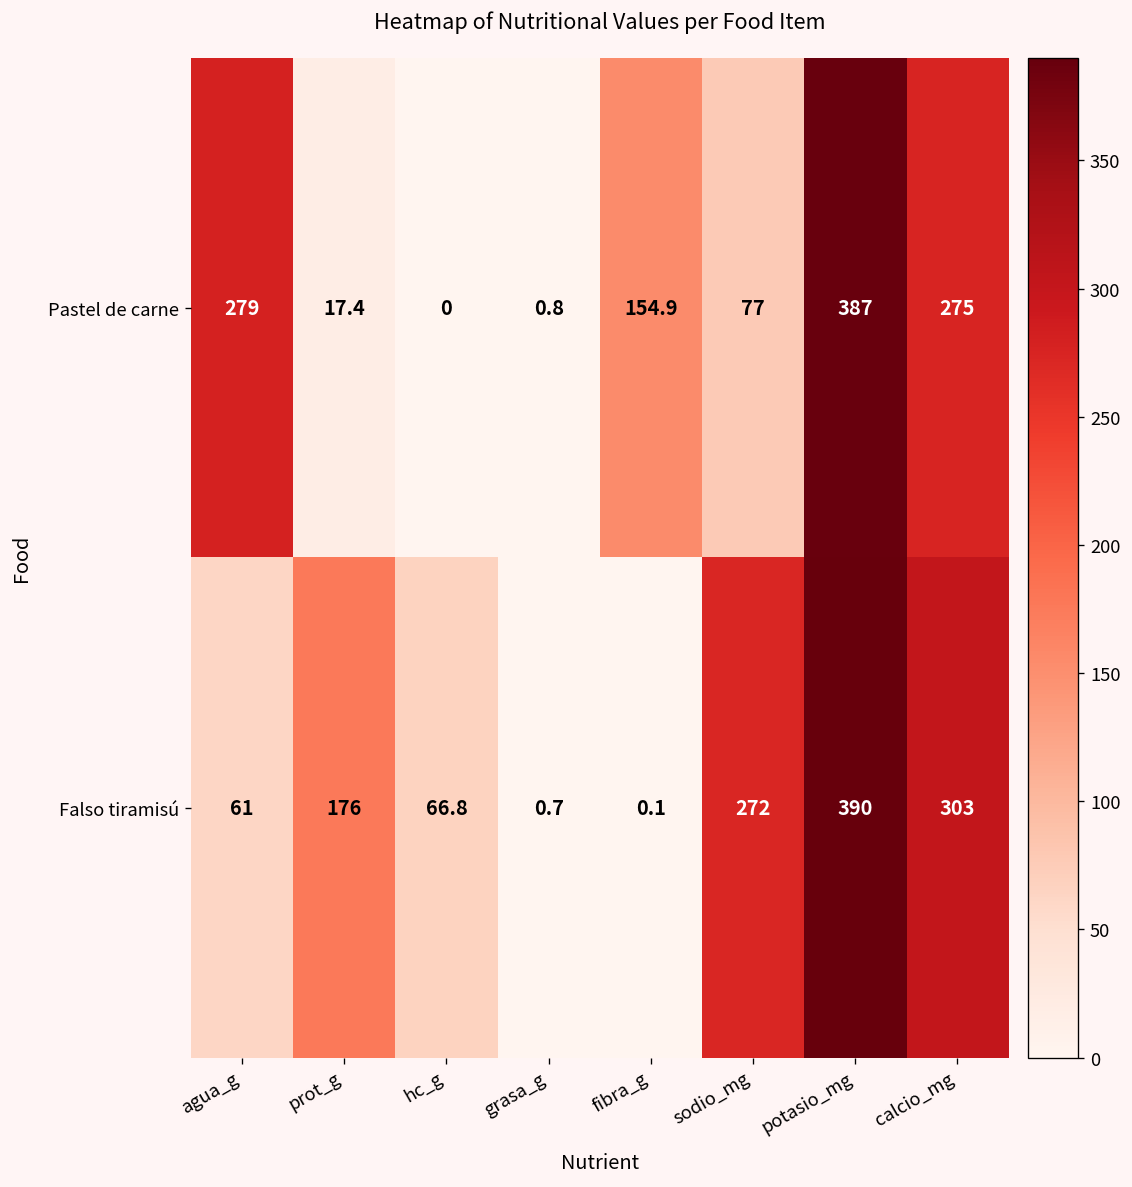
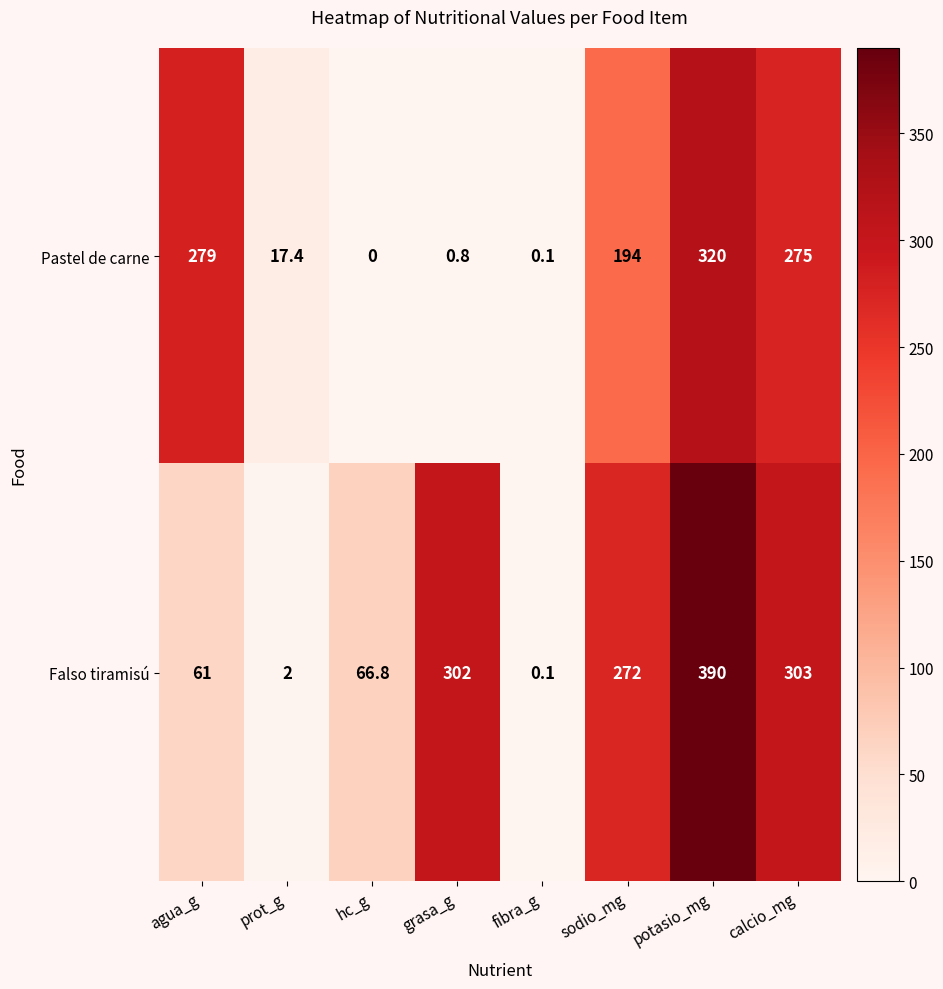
Pastel de carne, fibra_g: 154.9 -> 0.1
Pastel de carne, sodio_mg: 77 -> 194
Pastel de carne, potasio_mg: 387 -> 320
Falso tiramisú, prot_g: 176 -> 2
Falso tiramisú, grasa_g: 0.7 -> 302
